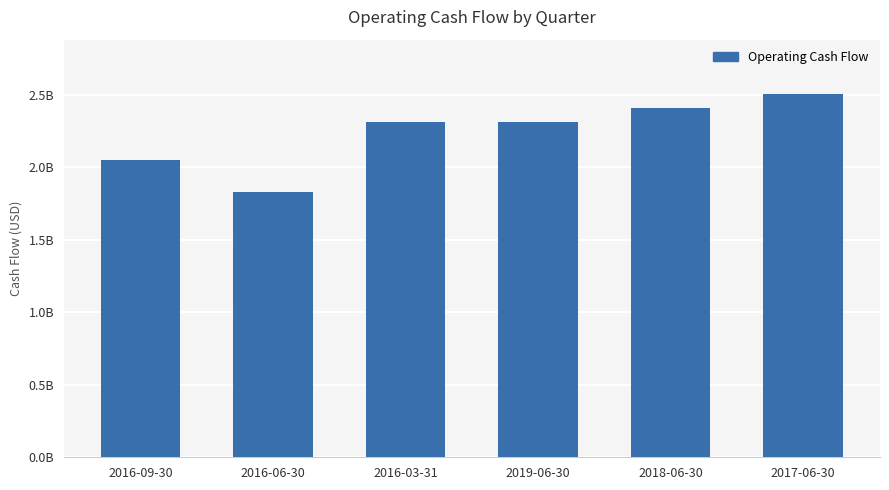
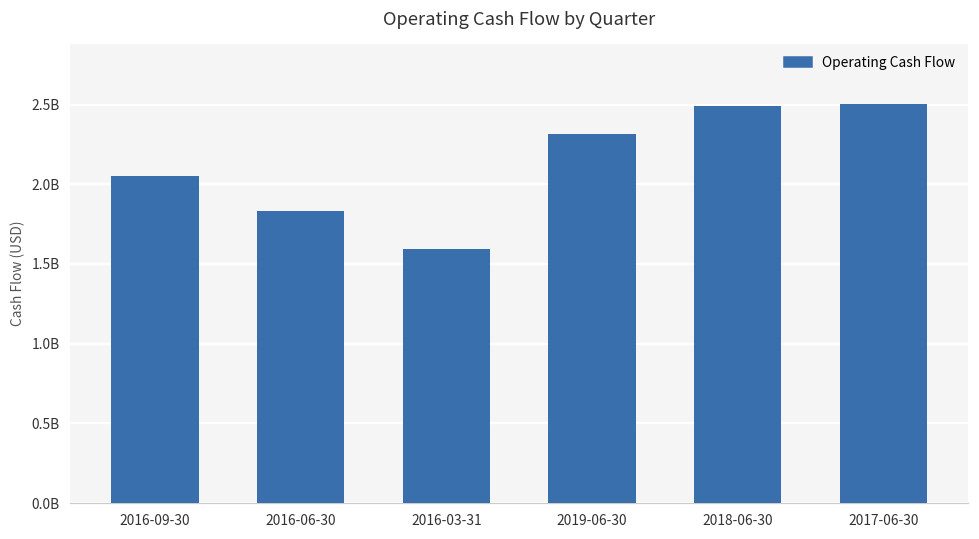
2016-03-31: 2320000000 -> 1600000000
2018-06-30: 2410000000 -> 2490000000
